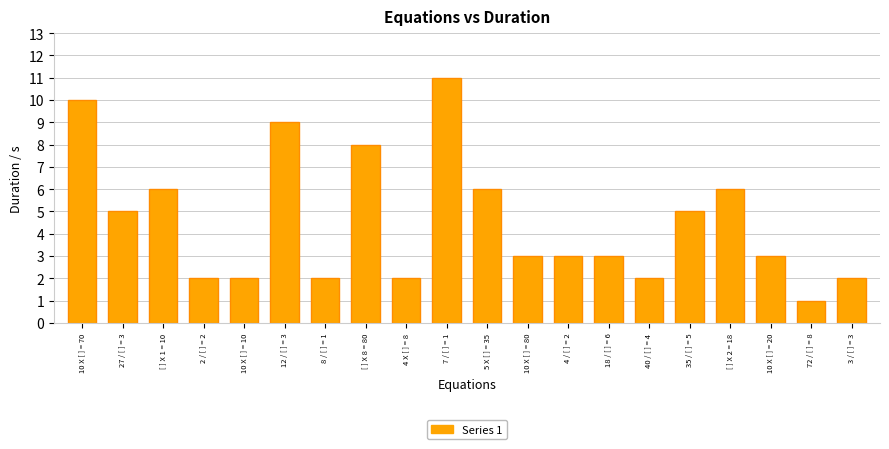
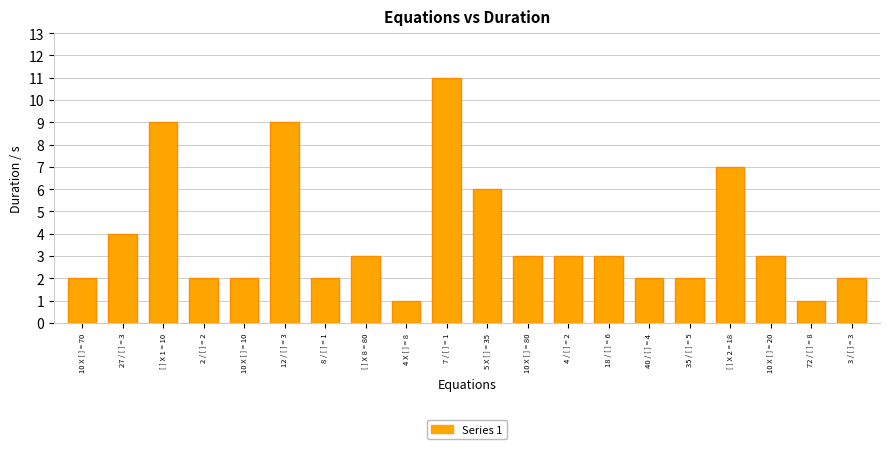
10 X [ ] = 70: 10 -> 2
27 / [ ] = 3: 5 -> 4
[ ] X 1 = 10: 6 -> 9
[ ] X 8 = 80: 8 -> 3
4 X [ ] = 8: 2 -> 1
35 / [ ] = 5: 5 -> 2
[ ] X 2 = 18: 6 -> 7
